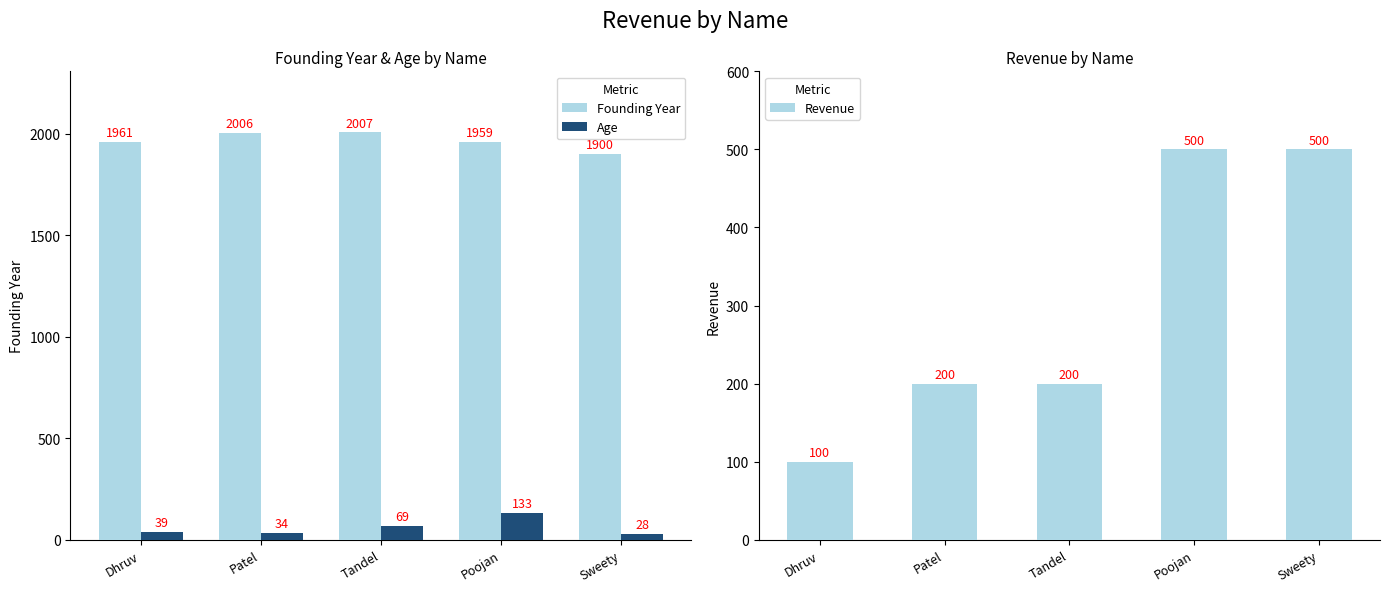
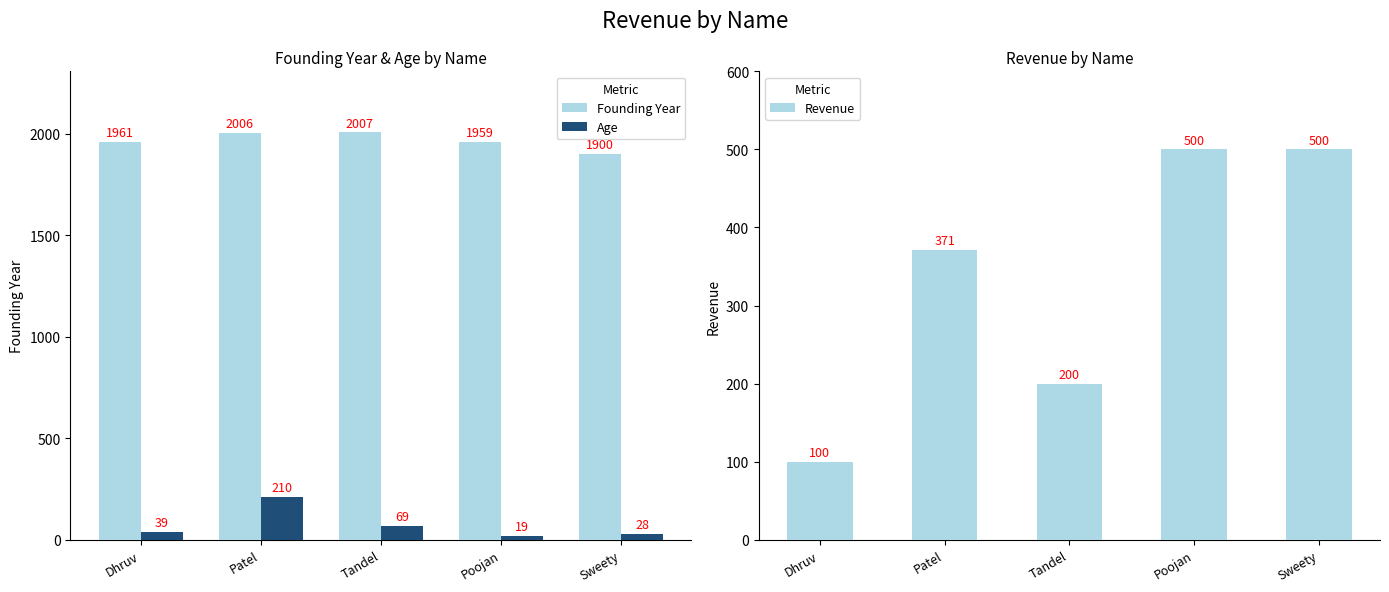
Founding Year & Age by Name, Age, Patel: 34 -> 210
Founding Year & Age by Name, Age, Poojan: 133 -> 19
Revenue by Name, Patel: 200 -> 371
